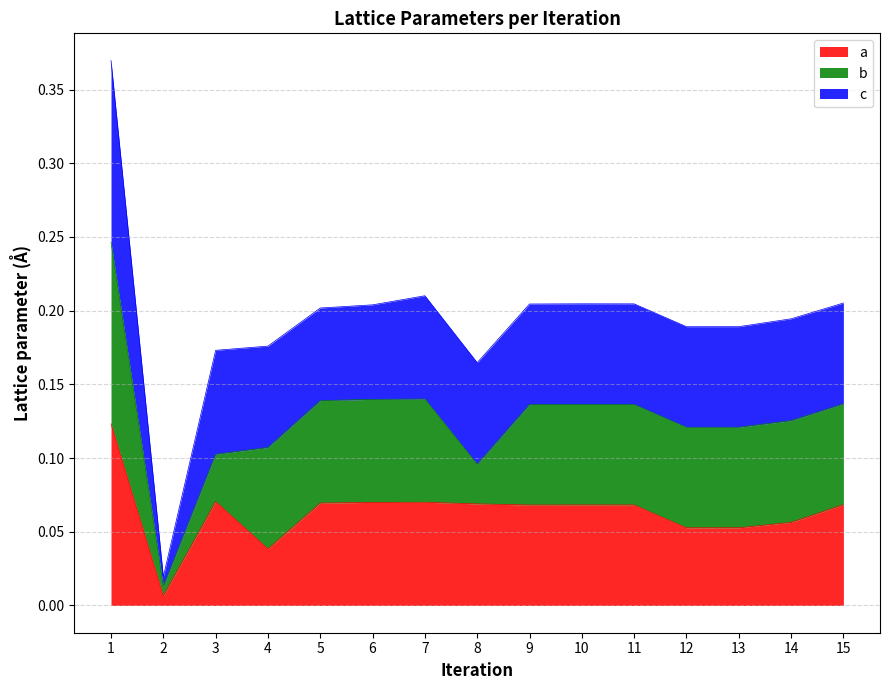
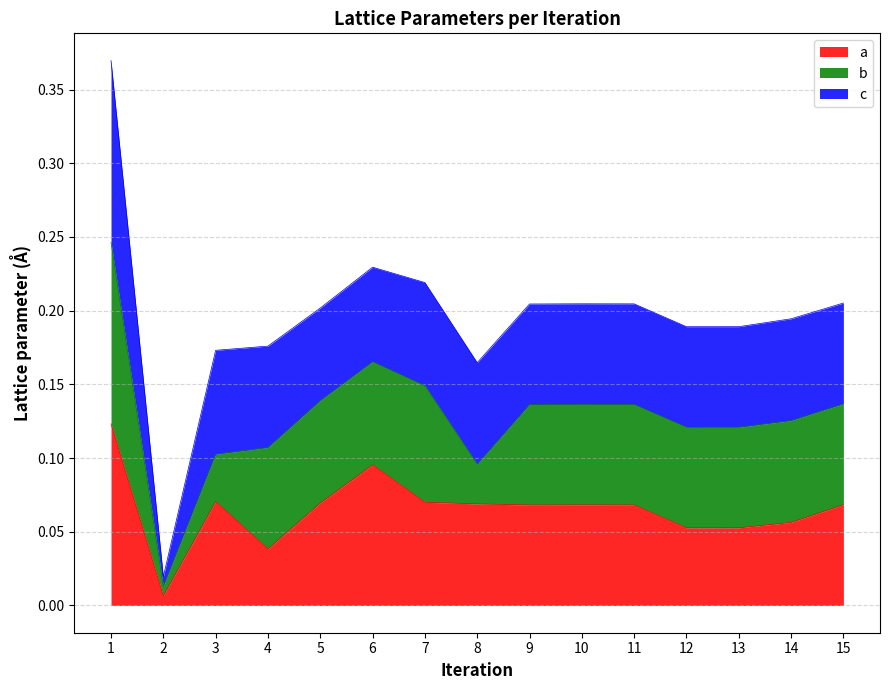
a, 6: 0.070 -> 0.095
b, 7: 0.070 -> 0.079
